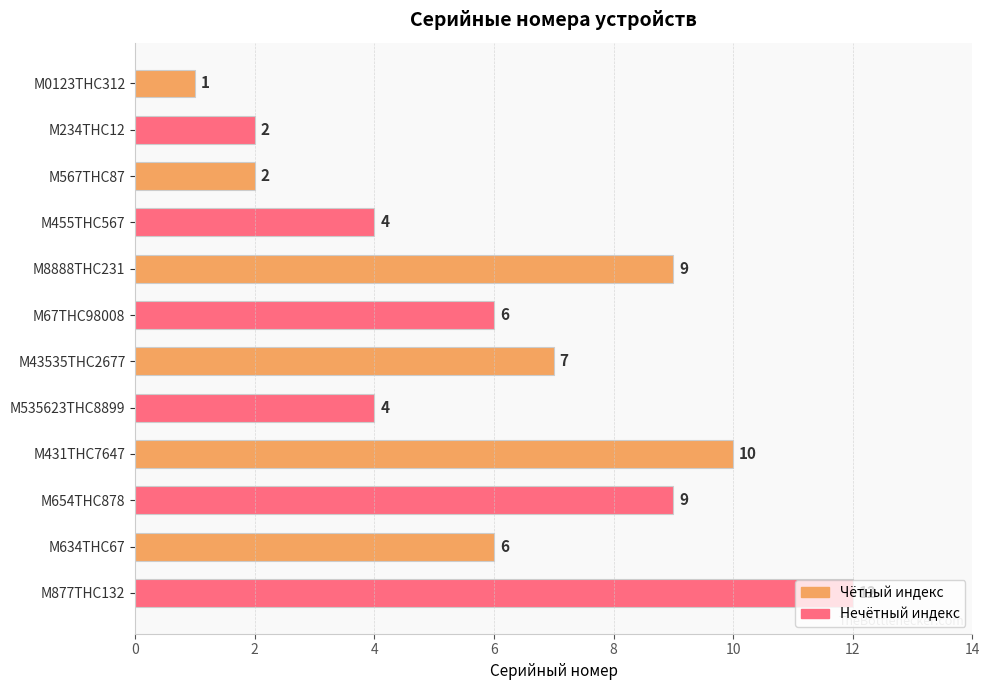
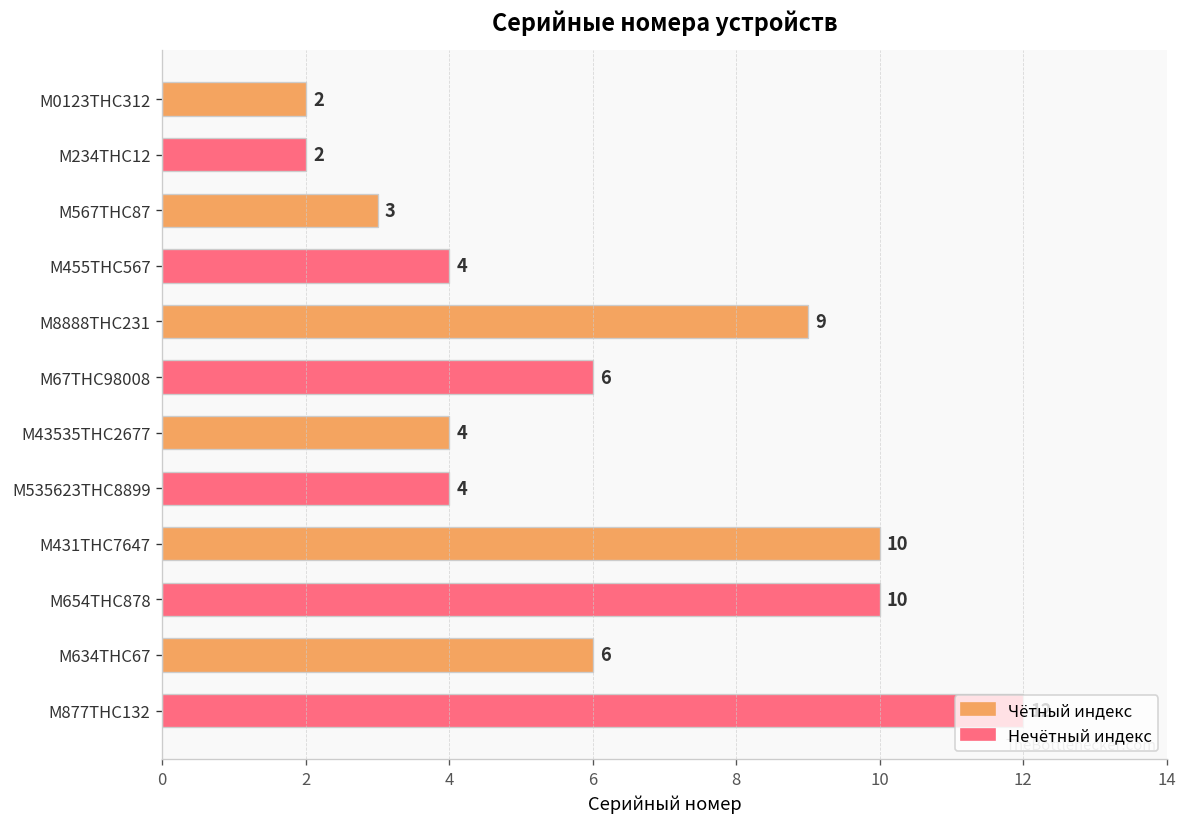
М0123ТНС312: 1 -> 2
М567ТНС87: 2 -> 3
М43535ТНС2677: 7 -> 4
М654ТНС878: 9 -> 10
